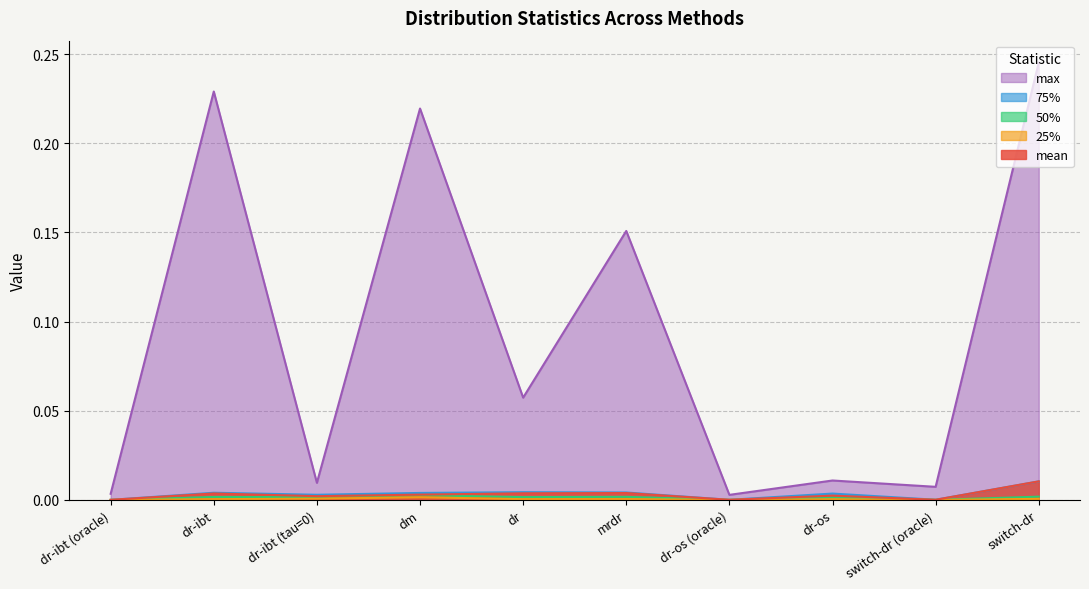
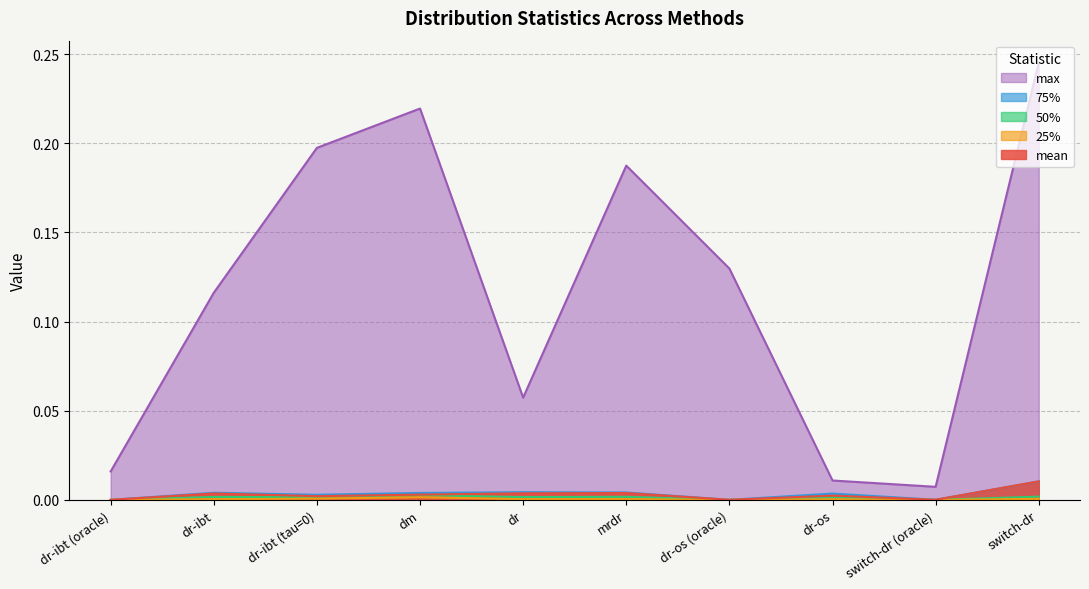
max, dr-ibt (oracle): 0.003 -> 0.016
max, dr-ibt: 0.229 -> 0.116
max, dr-ibt (tau=0): 0.010 -> 0.197
max, mrdr: 0.151 -> 0.187
max, dr-os (oracle): 0.003 -> 0.130
